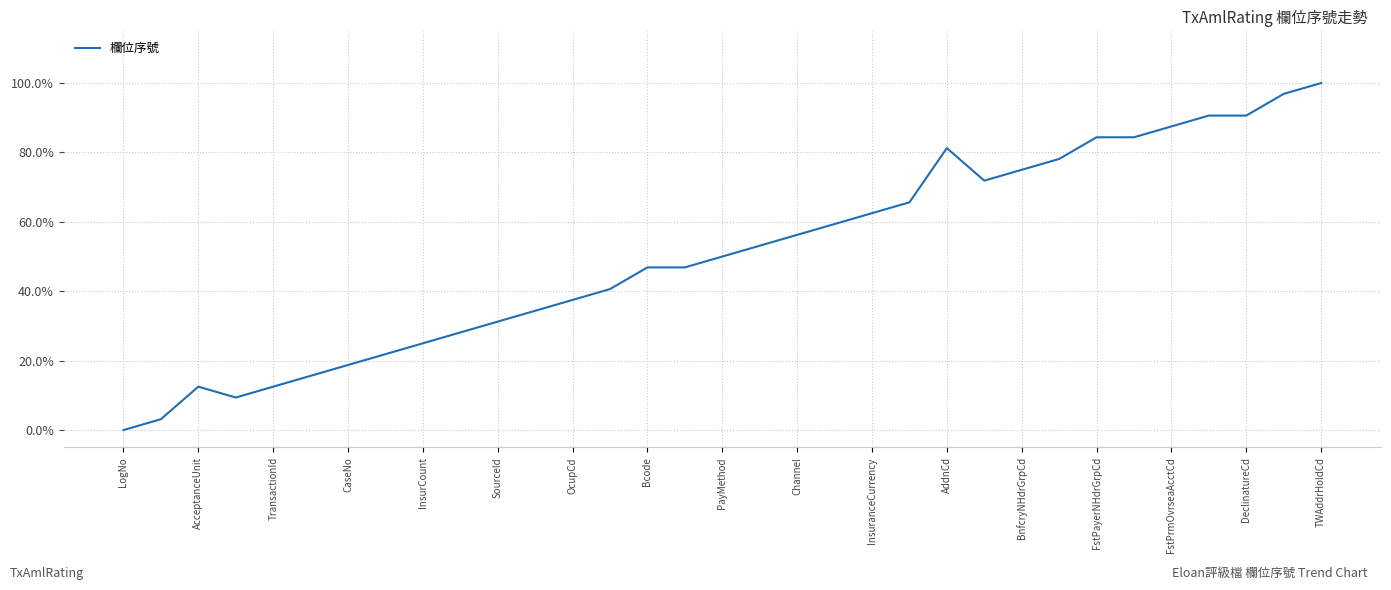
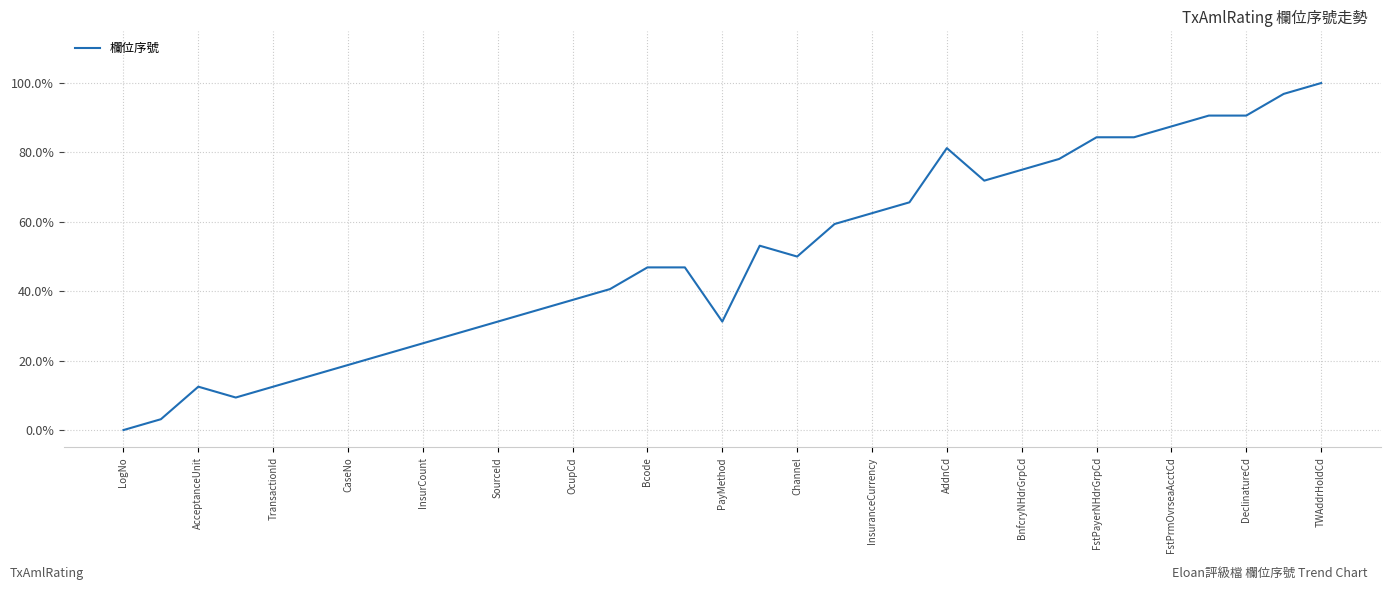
PayMethod: 50% -> 31%
Channel: 56% -> 50%
